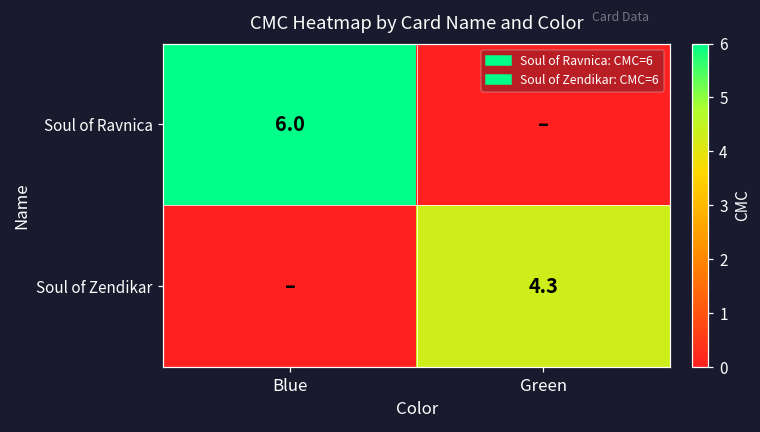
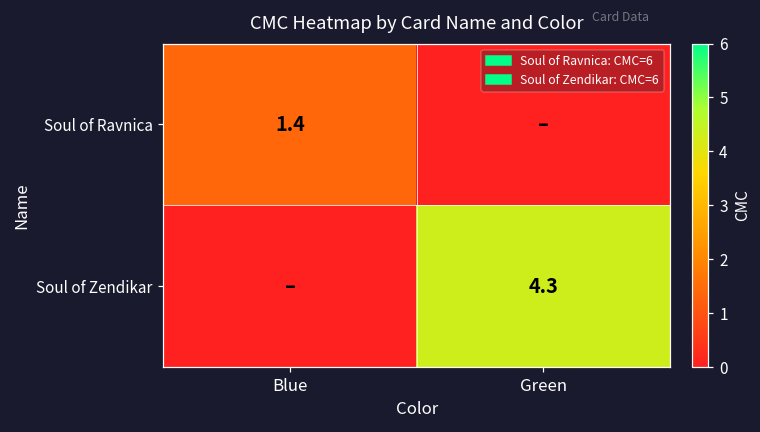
Soul of Ravnica, Blue: 6.0 -> 1.4
